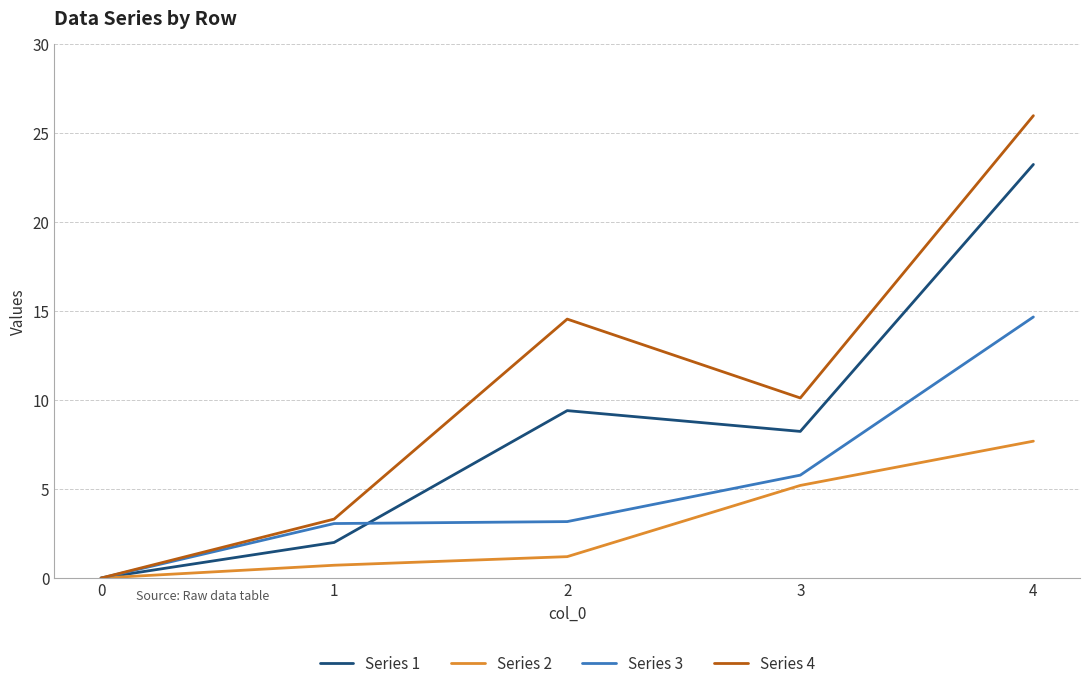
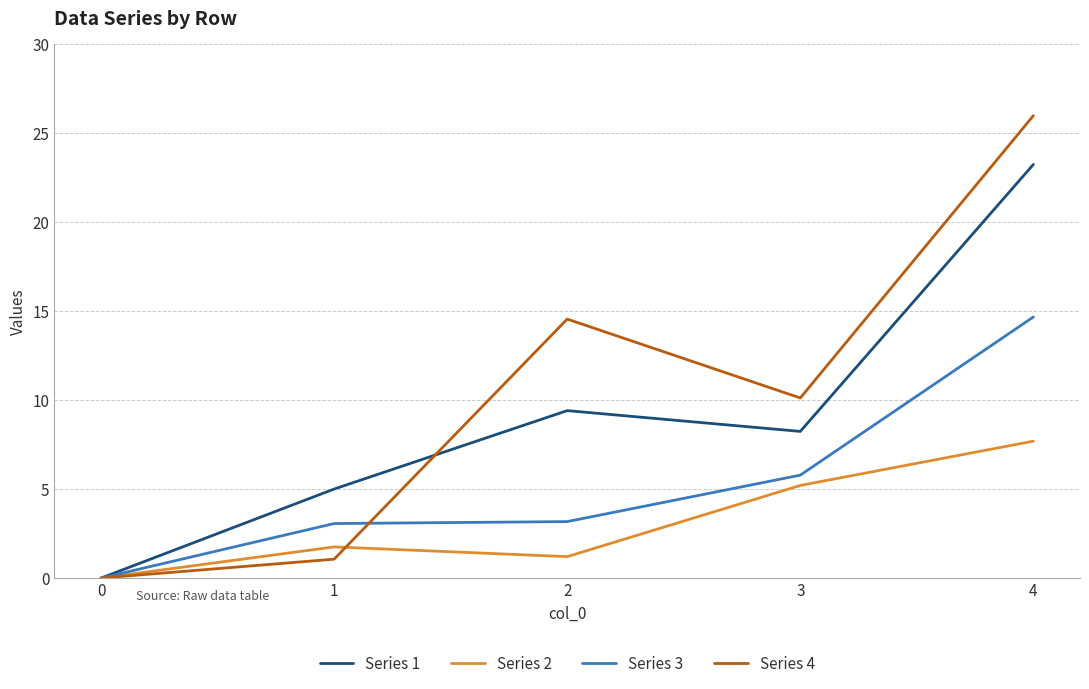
Series 1, 1: 2 -> 5
Series 2, 1: 0.7 -> 1.8
Series 4, 1: 3.3 -> 1.1
